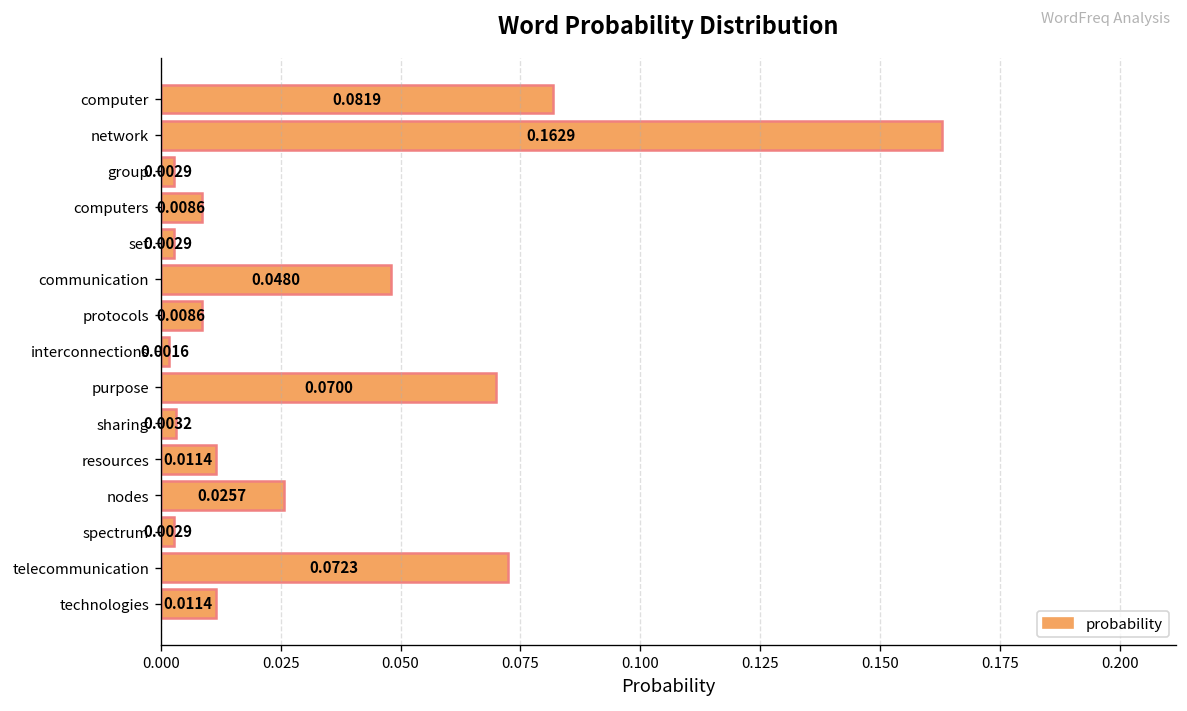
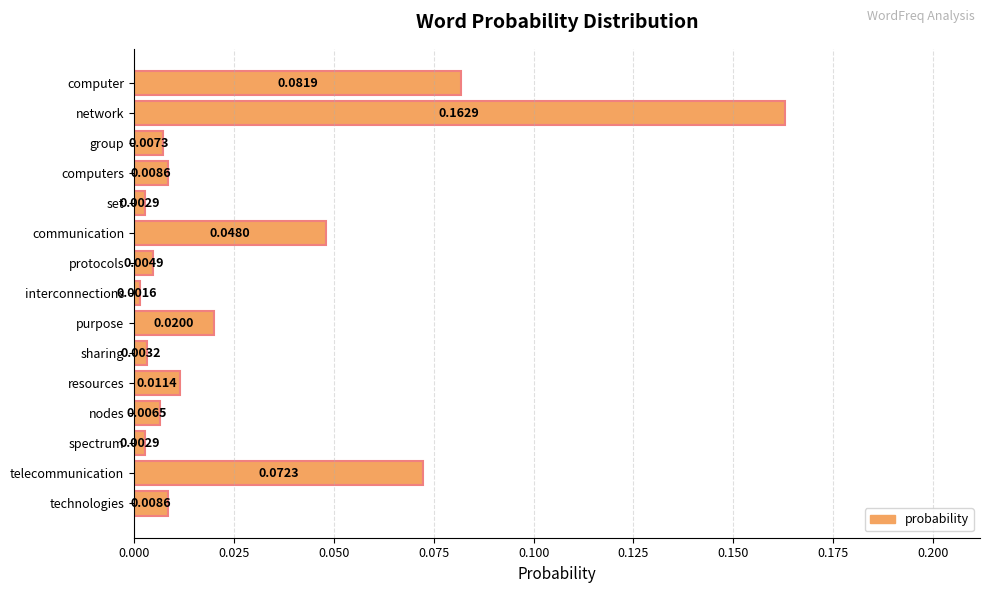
group: 0.0029 -> 0.0073
protocols: 0.0086 -> 0.0049
purpose: 0.0700 -> 0.0200
nodes: 0.0257 -> 0.0065
technologies: 0.0114 -> 0.0086
